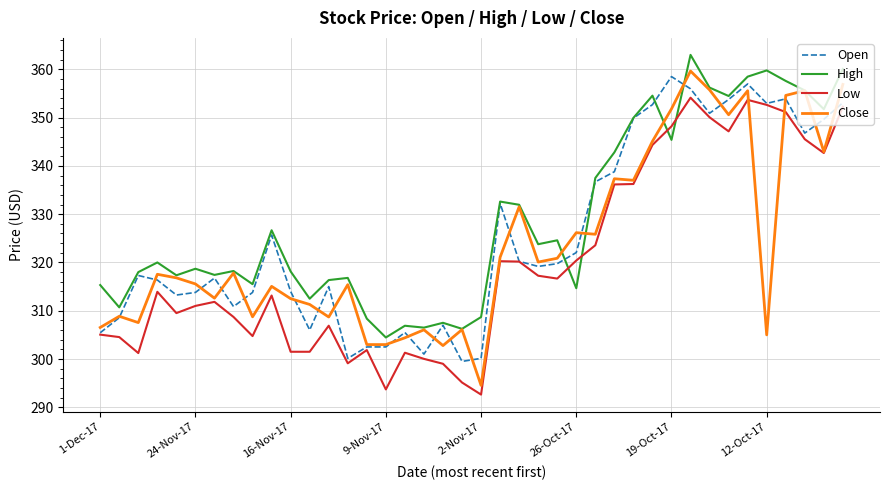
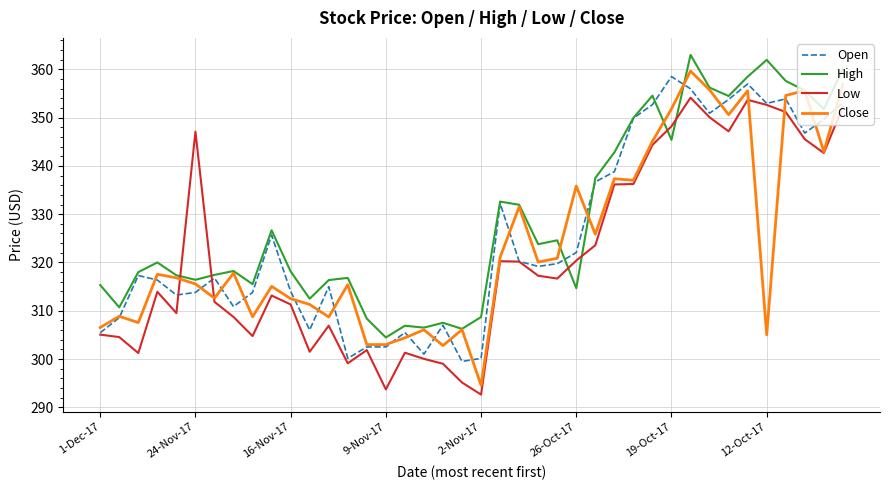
High, 24-Nov-17: 319 -> 316
Low, 24-Nov-17: 311 -> 347
Low, 16-Nov-17: 302 -> 311
Close, 26-Oct-17: 326 -> 336
High, 12-Oct-17: 360 -> 362
